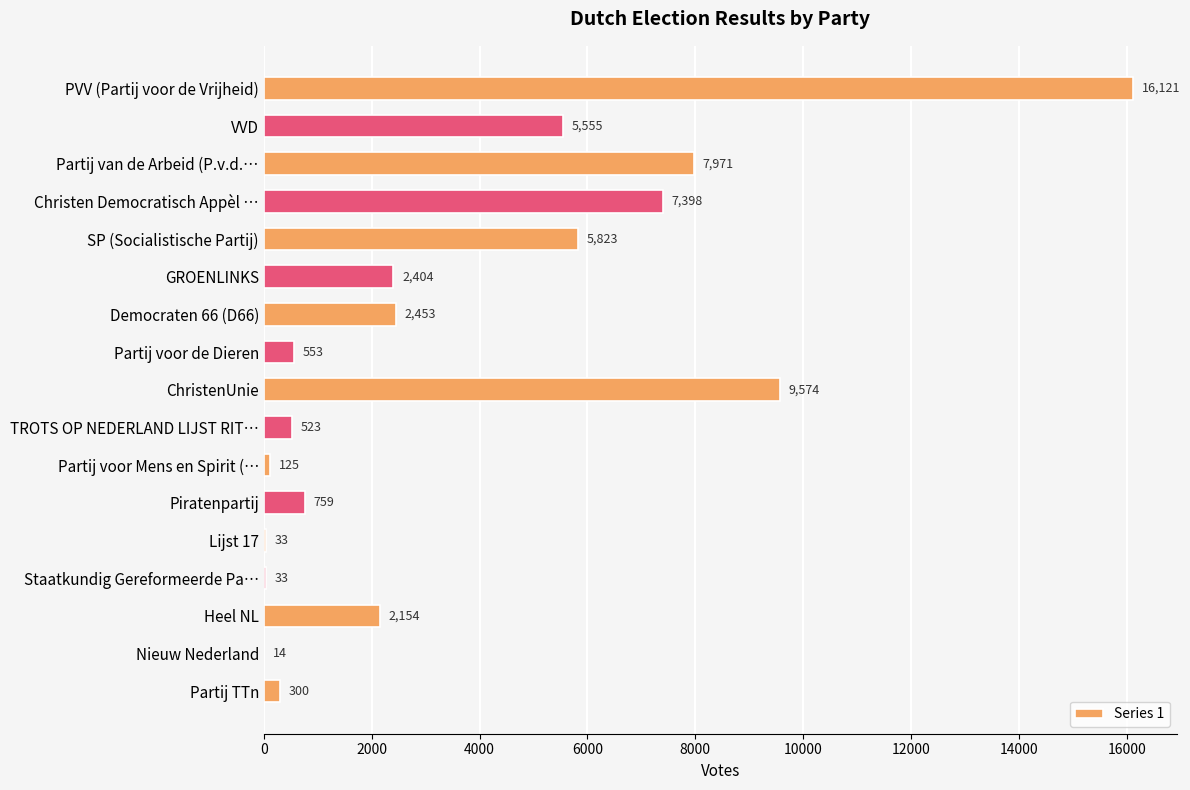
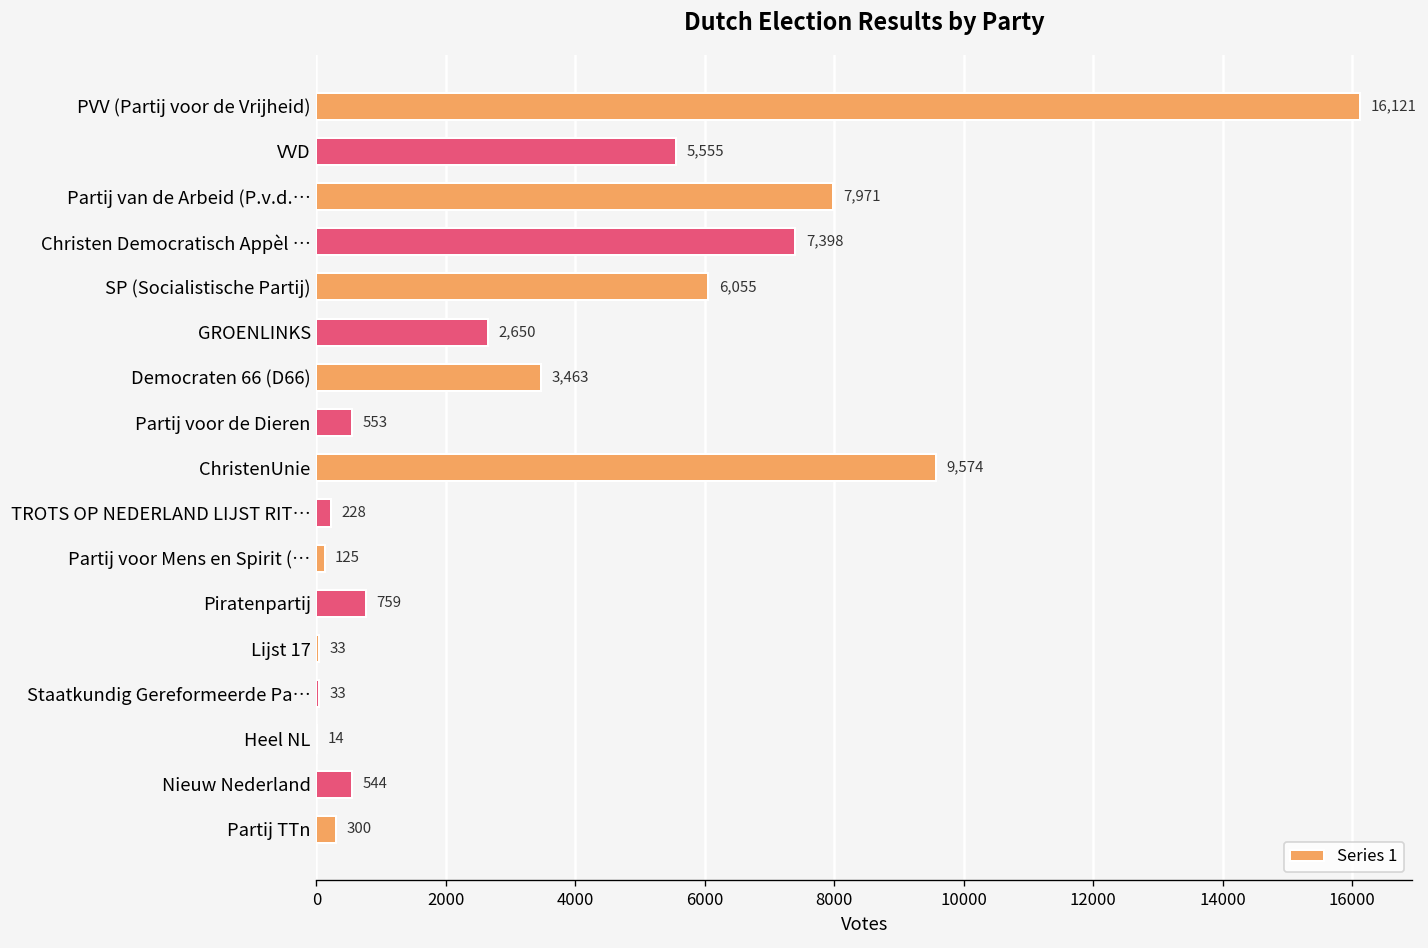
SP (Socialistische Partij): 5,823 -> 6,055
GROENLINKS: 2,404 -> 2,650
Democraten 66 (D66): 2,453 -> 3,463
TROTS OP NEDERLAND LIJST RIT…: 523 -> 228
Heel NL: 2,154 -> 14
Nieuw Nederland: 14 -> 544
